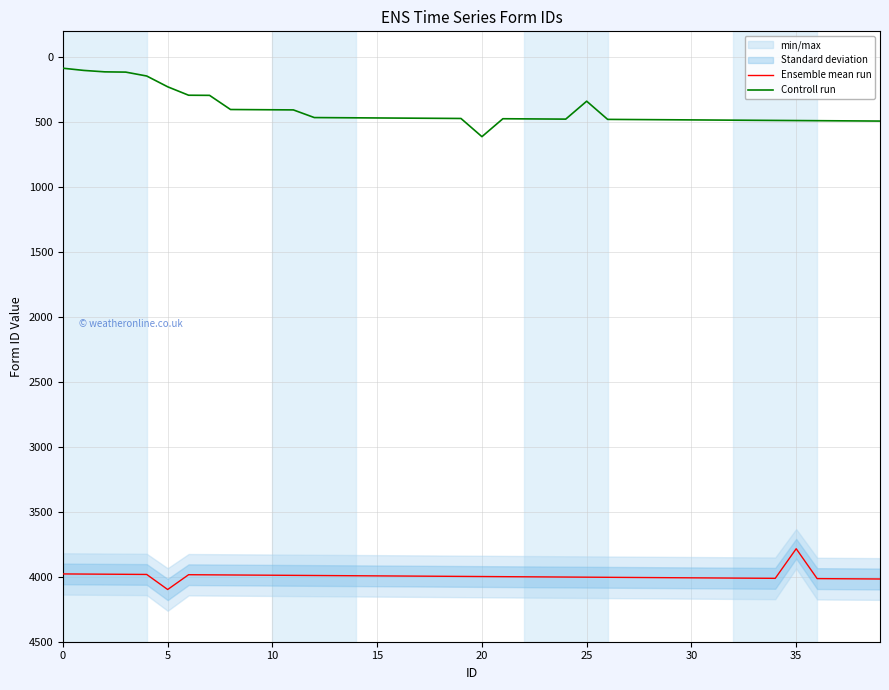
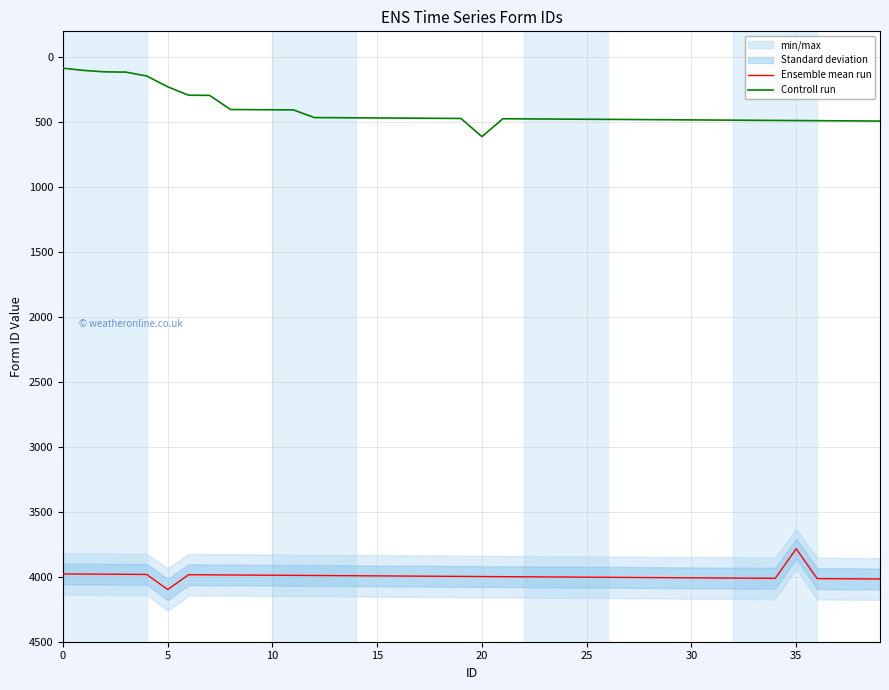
Controll run, 25: 340 -> 480
